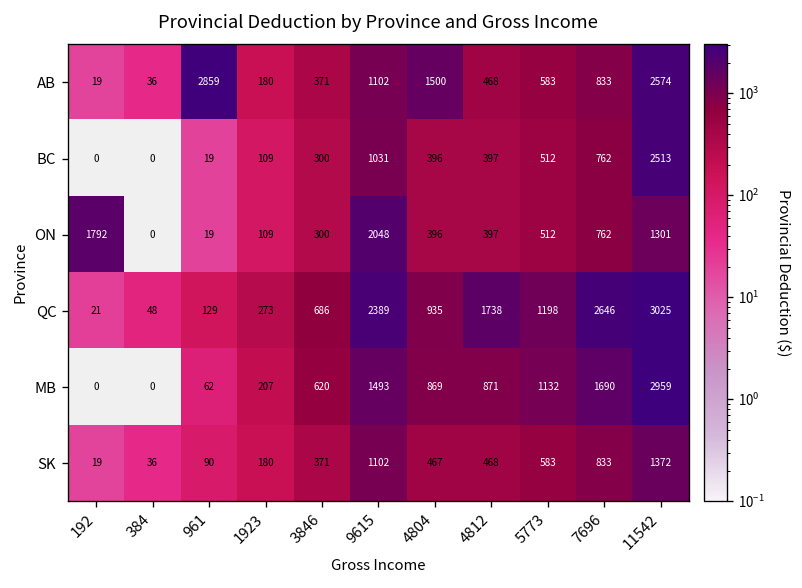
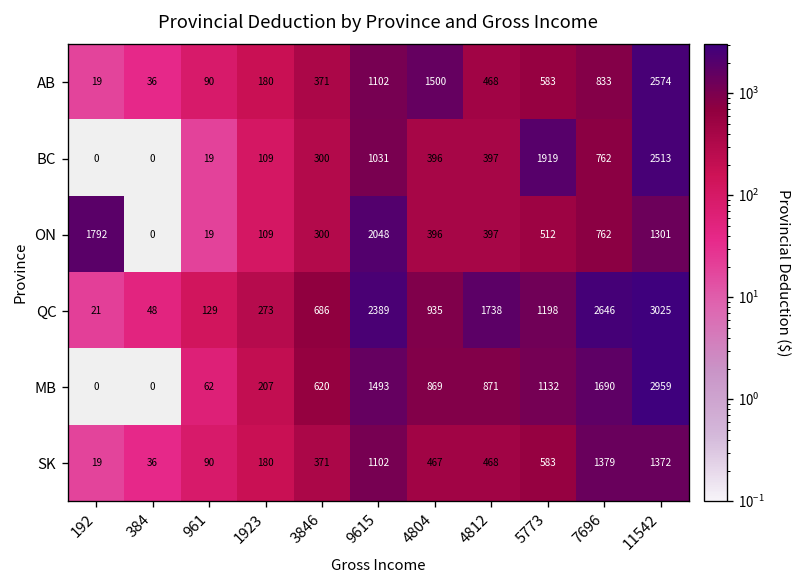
AB, 961: 2859 -> 90
BC, 5773: 512 -> 1919
SK, 7696: 833 -> 1379
